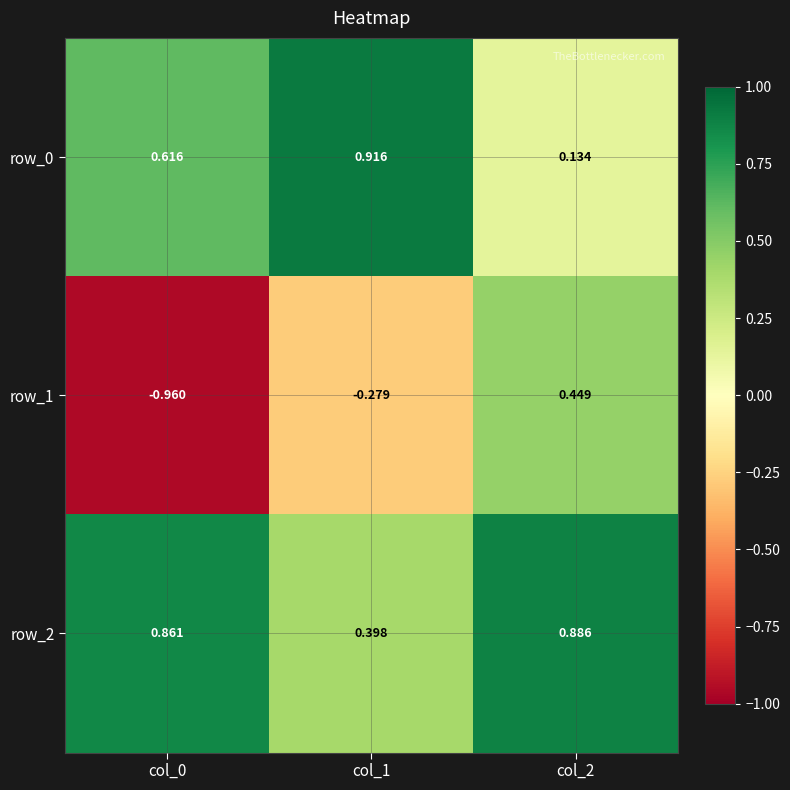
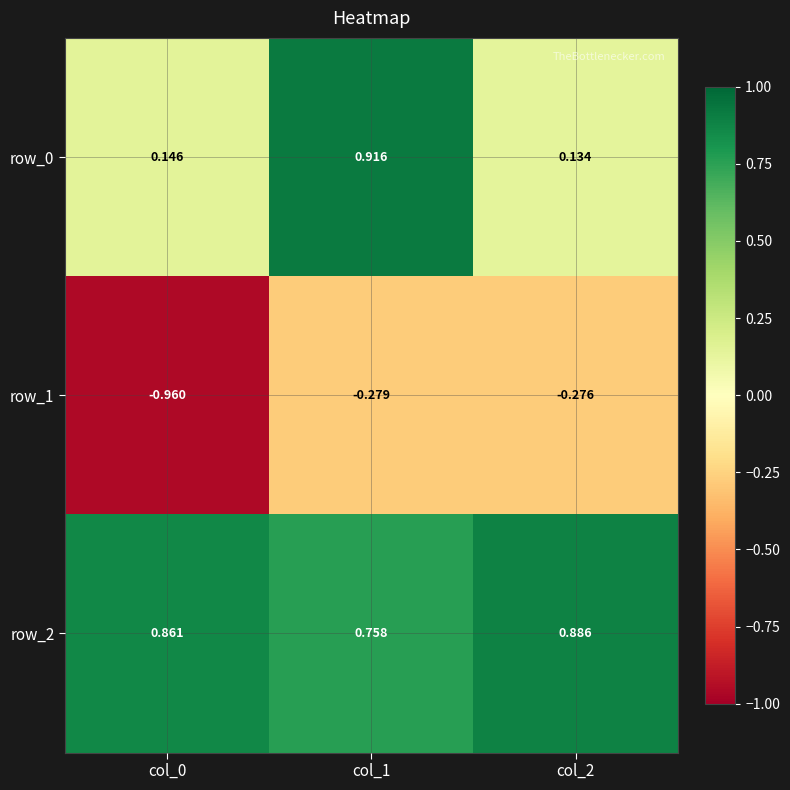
row_0, col_0: 0.616 -> 0.146
row_1, col_2: 0.449 -> -0.276
row_2, col_1: 0.398 -> 0.758
